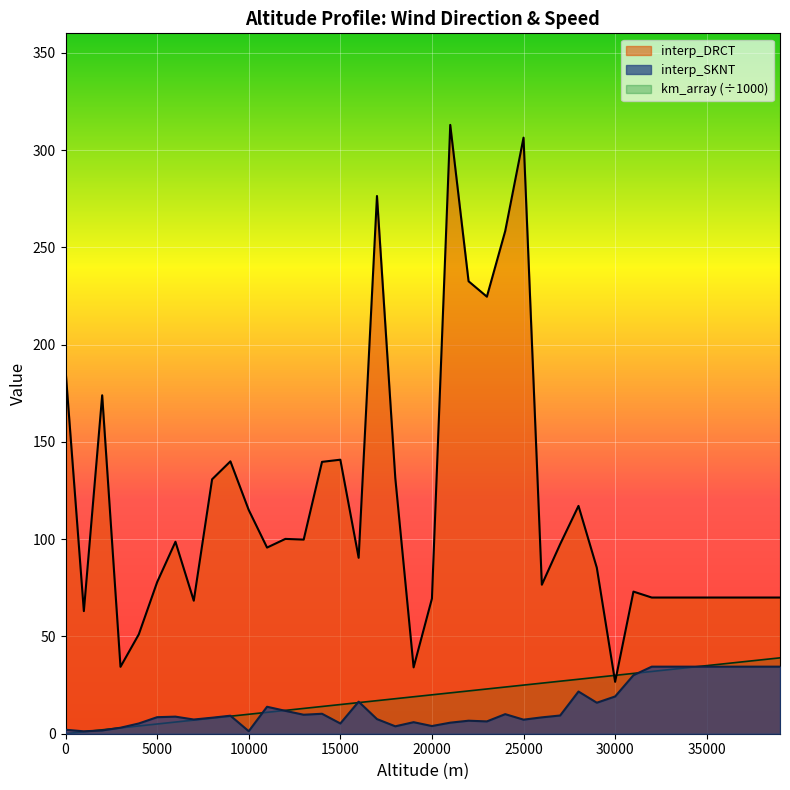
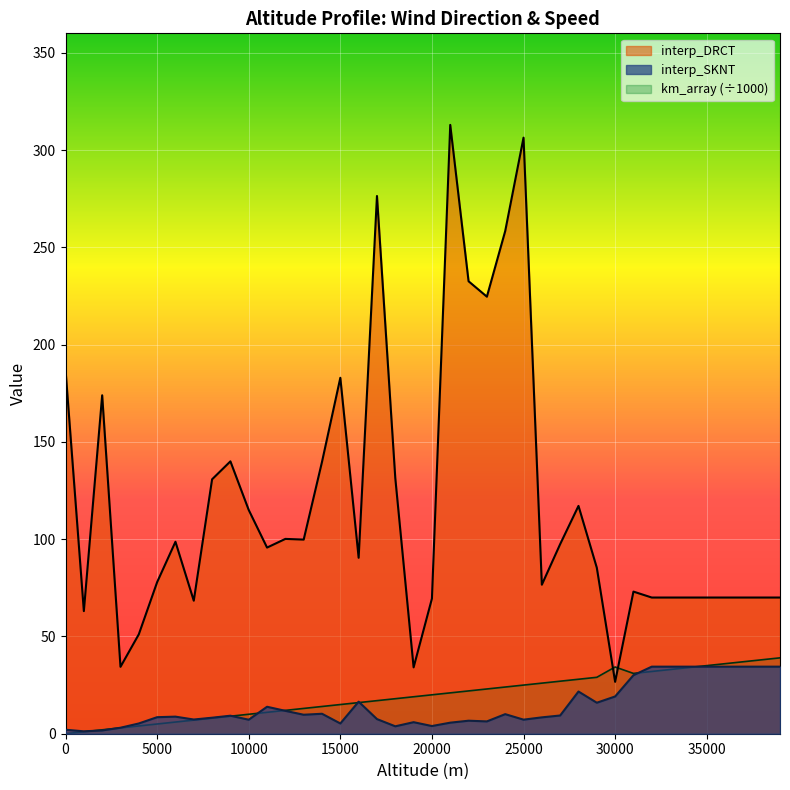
interp_SKNT, 10000: 1 -> 7
interp_DRCT, 15000: 141 -> 183
km_array (÷1000), 30000: 30 -> 34
